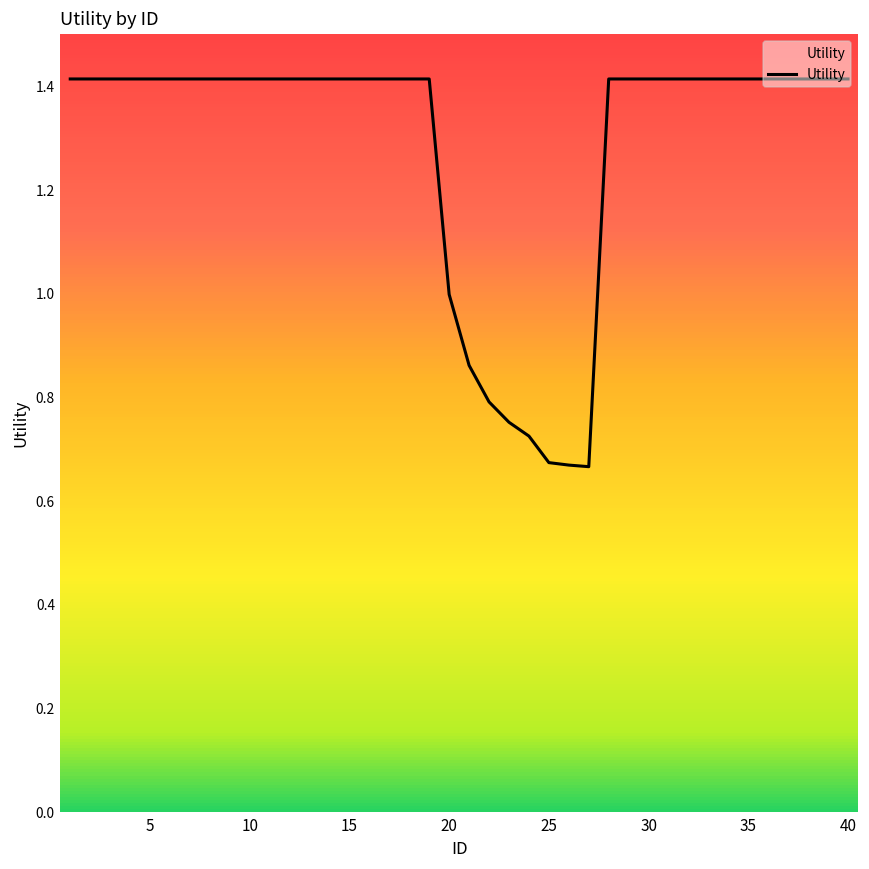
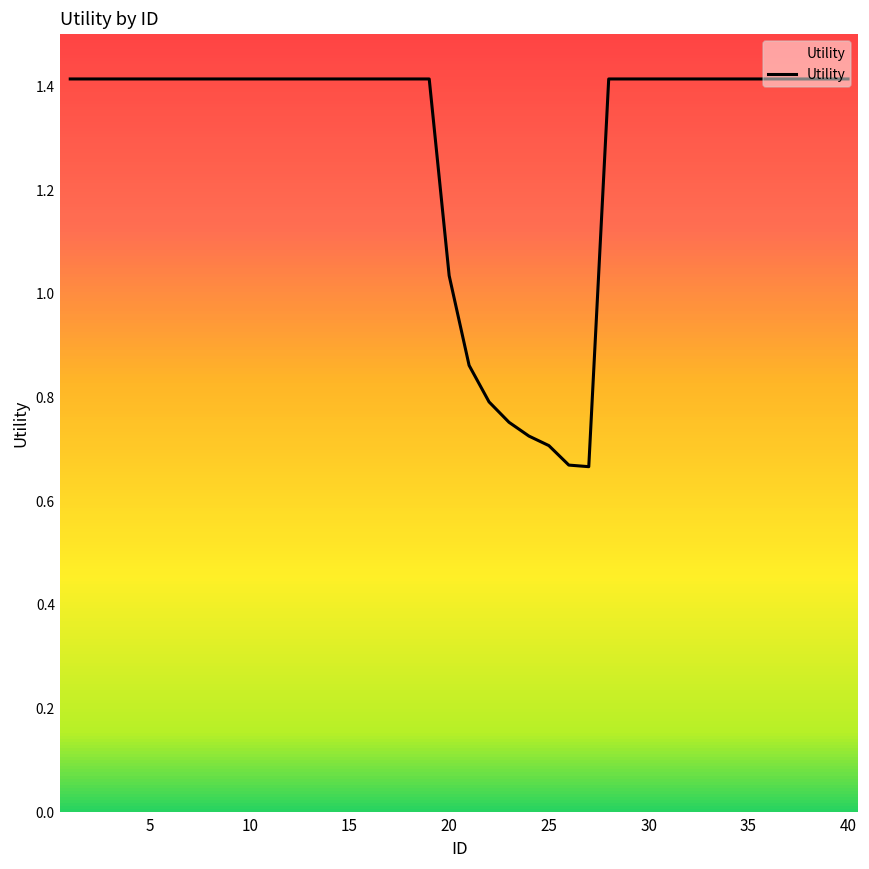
20: 1.00 -> 1.03
25: 0.67 -> 0.71
